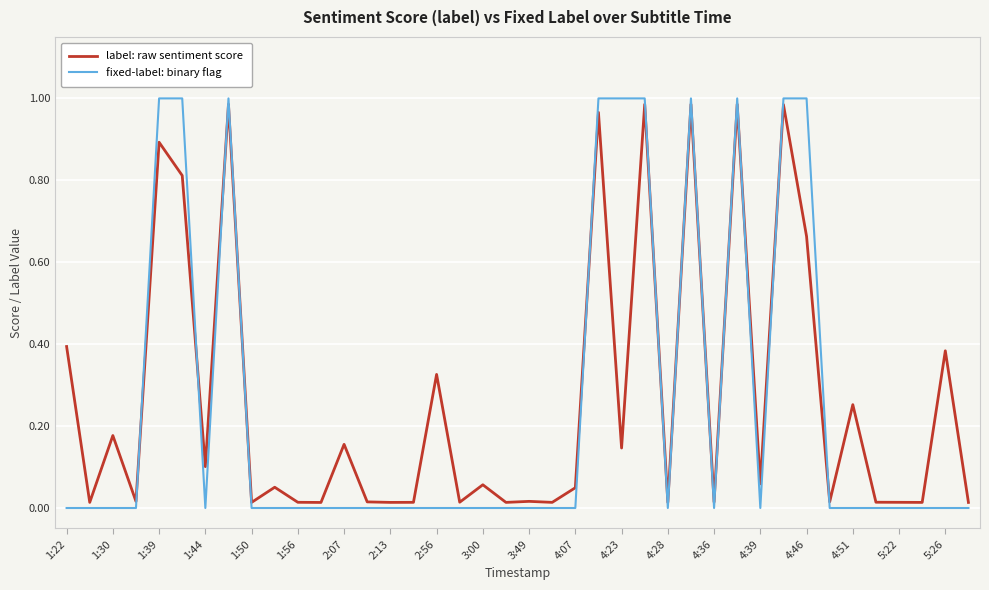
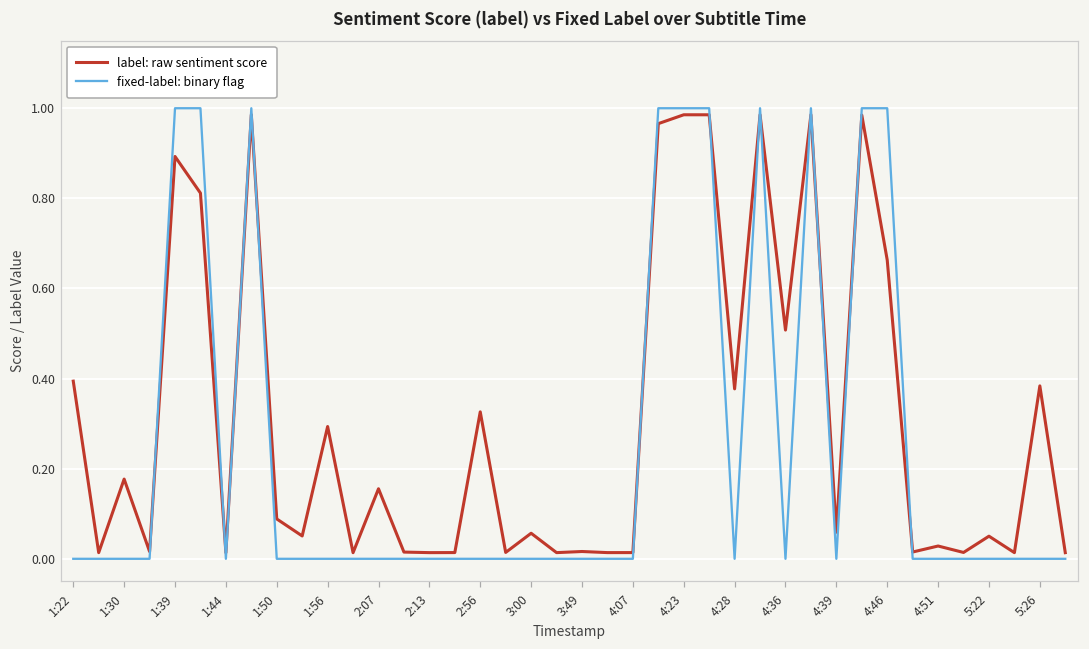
label: raw sentiment score, 1:44: 0.10 -> 0.01
label: raw sentiment score, 1:50: 0.01 -> 0.09
label: raw sentiment score, 1:56: 0.01 -> 0.29
label: raw sentiment score, 4:07: 0.05 -> 0.01
label: raw sentiment score, 4:23: 0.15 -> 0.99
label: raw sentiment score, 4:28: 0.01 -> 0.38
label: raw sentiment score, 4:36: 0.01 -> 0.51
label: raw sentiment score, 4:51: 0.25 -> 0.03
label: raw sentiment score, 5:22: 0.01 -> 0.05
